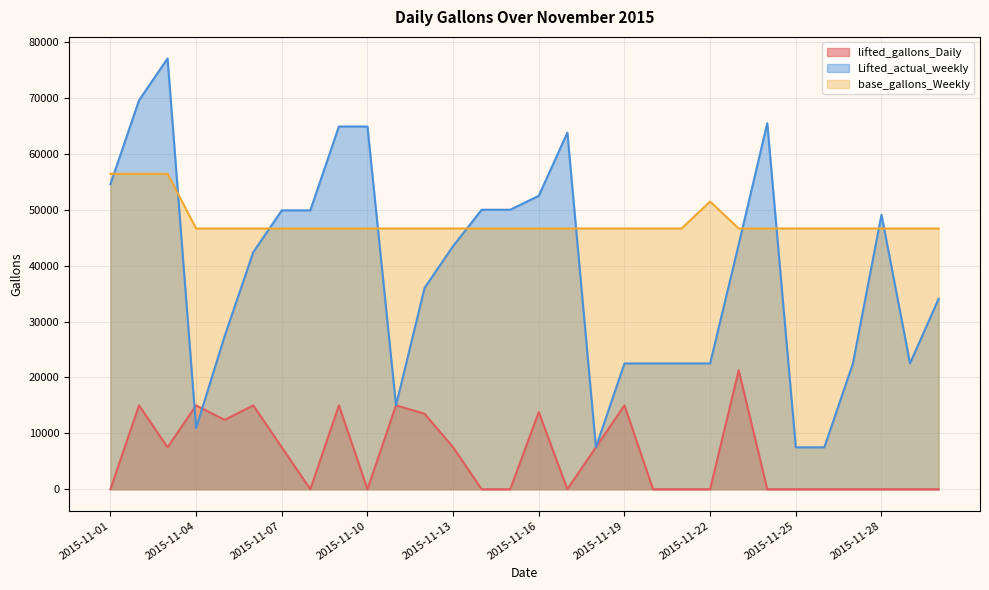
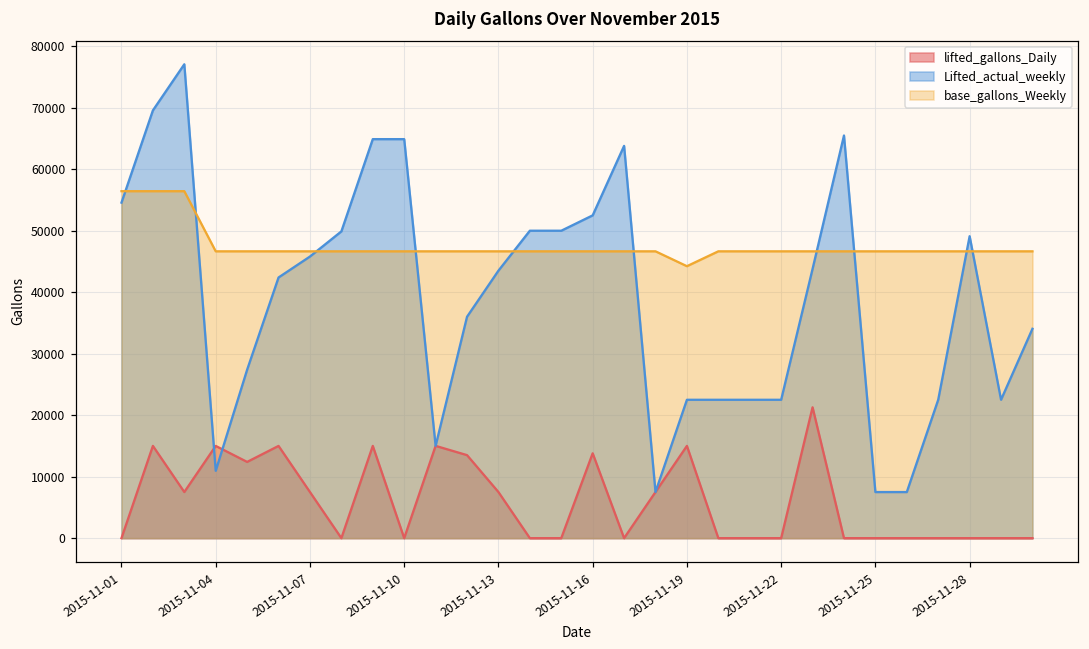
Lifted_actual_weekly, 2015-11-07: 50000 -> 46000
base_gallons_Weekly, 2015-11-19: 47000 -> 44000
base_gallons_Weekly, 2015-11-22: 51000 -> 47000
